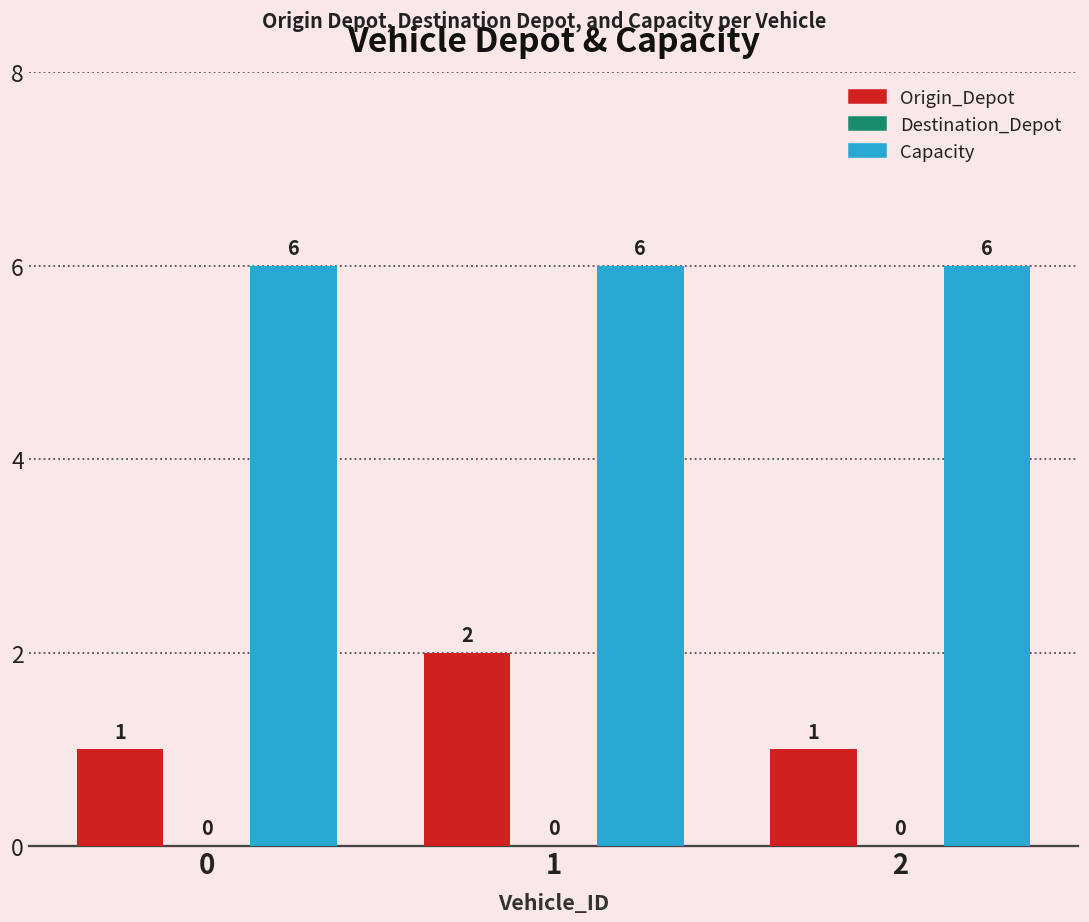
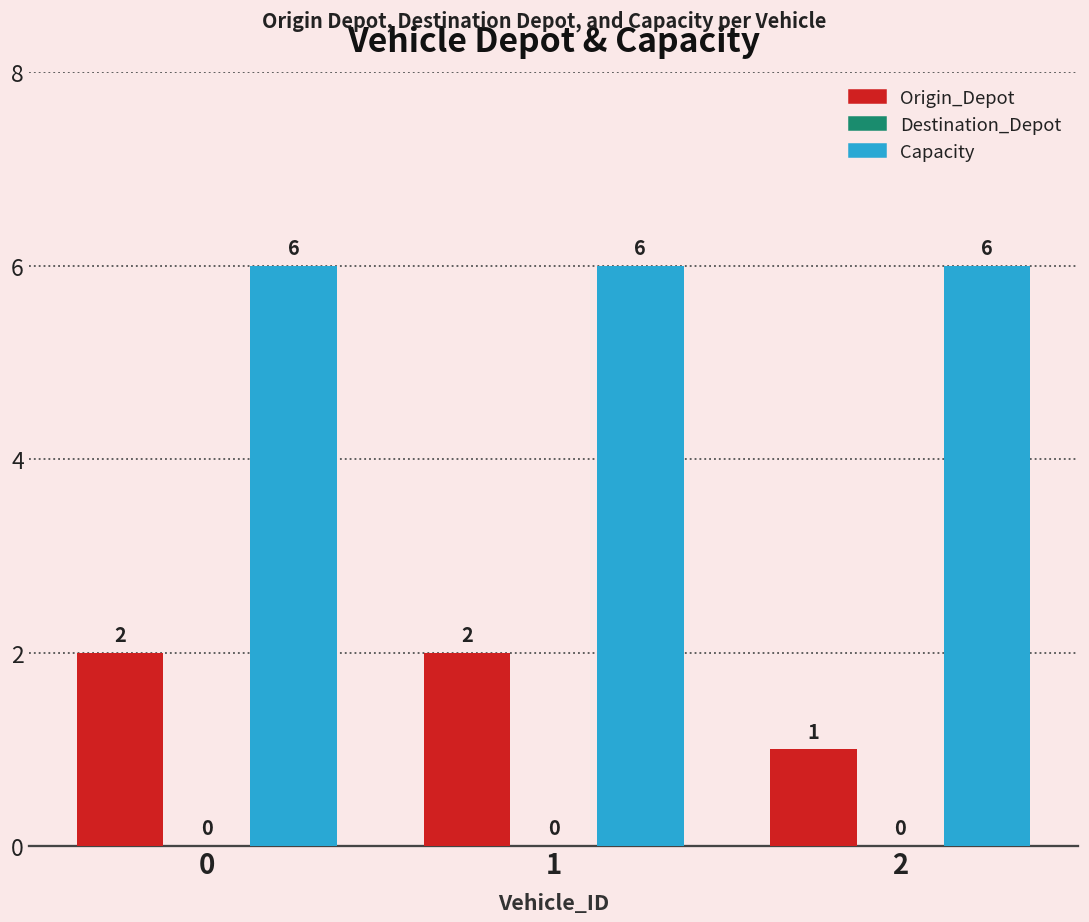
Origin_Depot, 0: 1 -> 2
